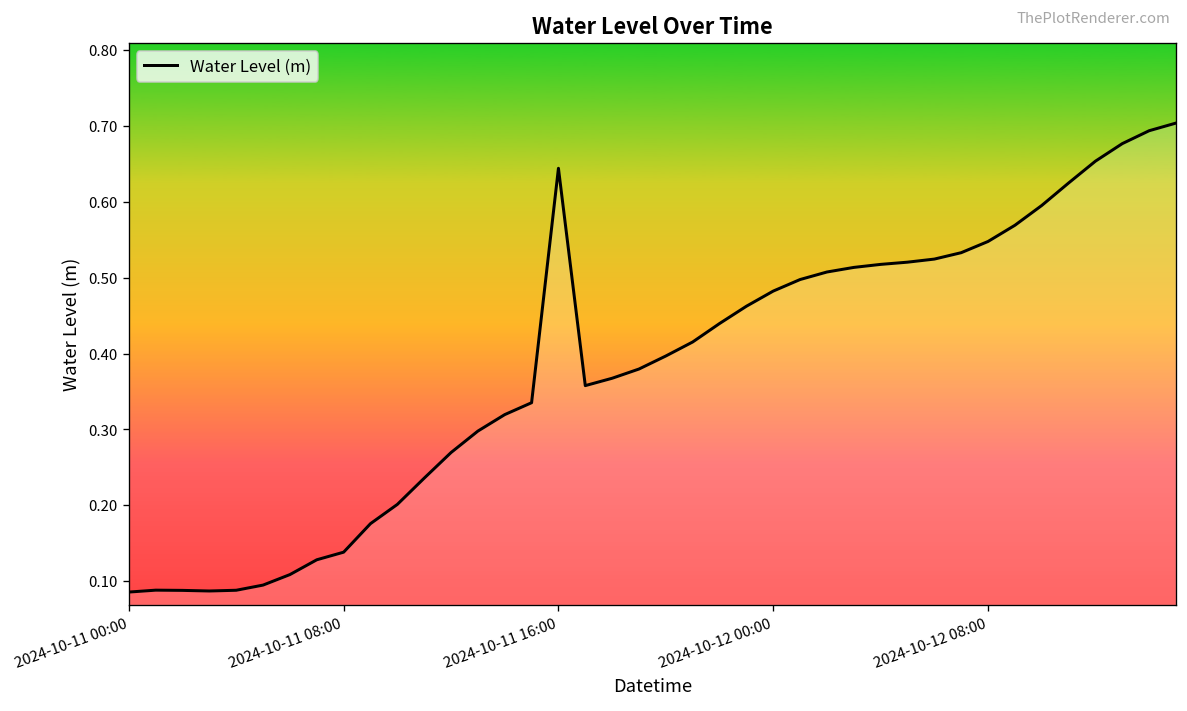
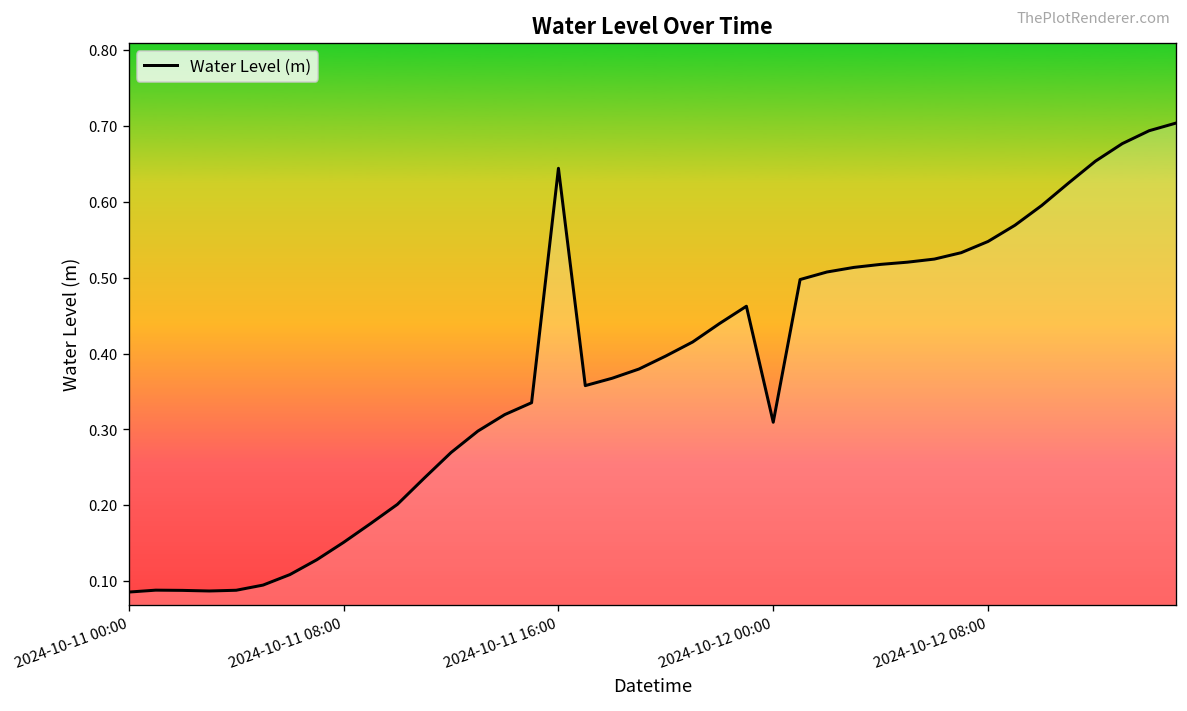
2024-10-11 08:00: 0.14 -> 0.15
2024-10-12 00:00: 0.48 -> 0.31
